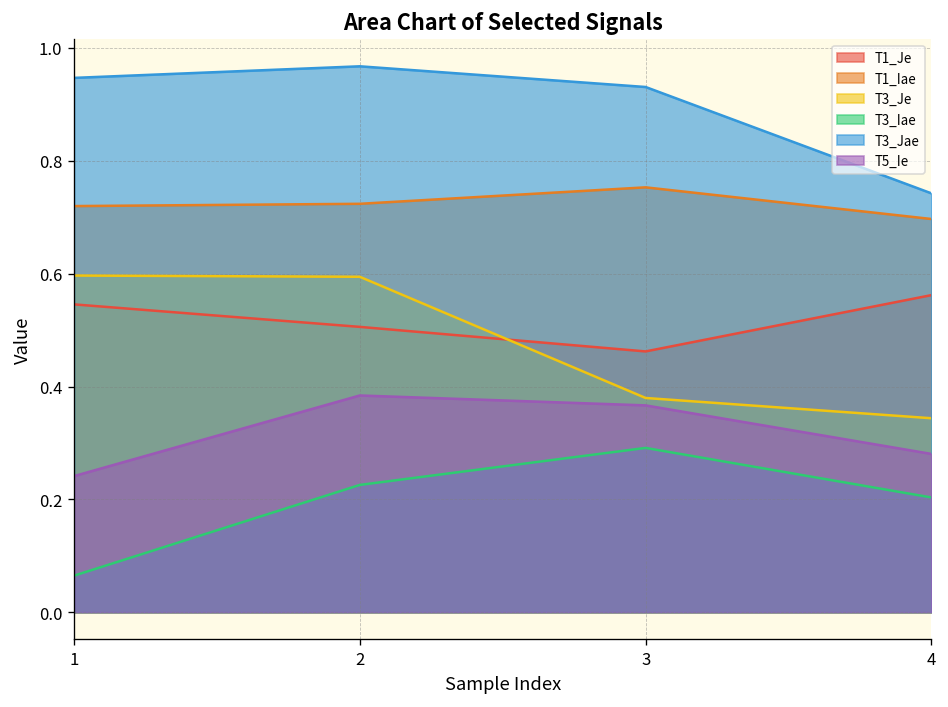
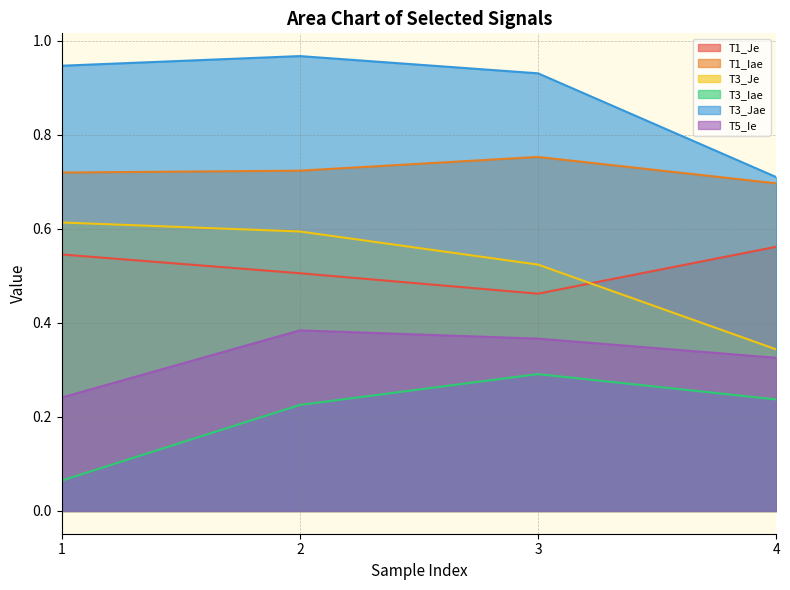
T3_Je, 1: 0.60 -> 0.61
T3_Je, 3: 0.38 -> 0.52
T3_Iae, 4: 0.20 -> 0.24
T3_Jae, 4: 0.74 -> 0.71
T5_Ie, 4: 0.28 -> 0.33
